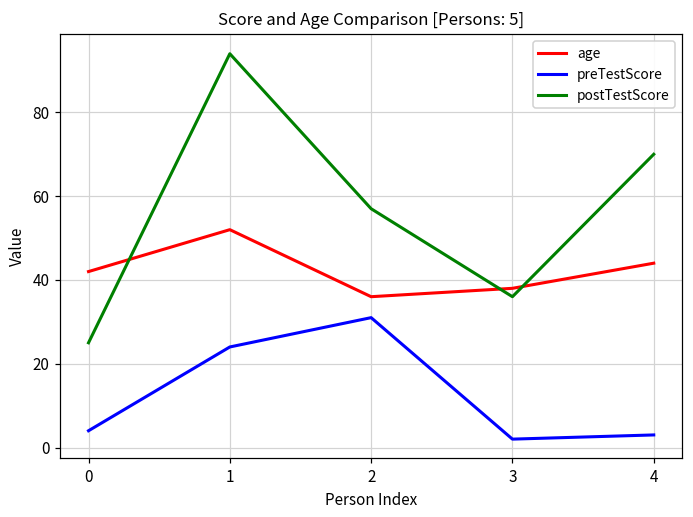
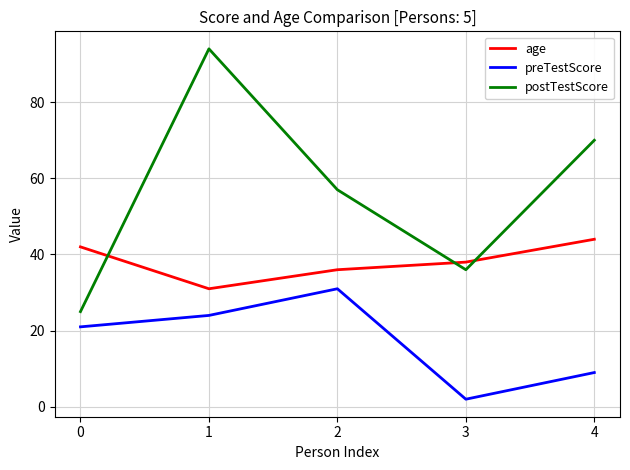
preTestScore, 0: 4 -> 21
age, 1: 52 -> 31
preTestScore, 4: 3 -> 9
